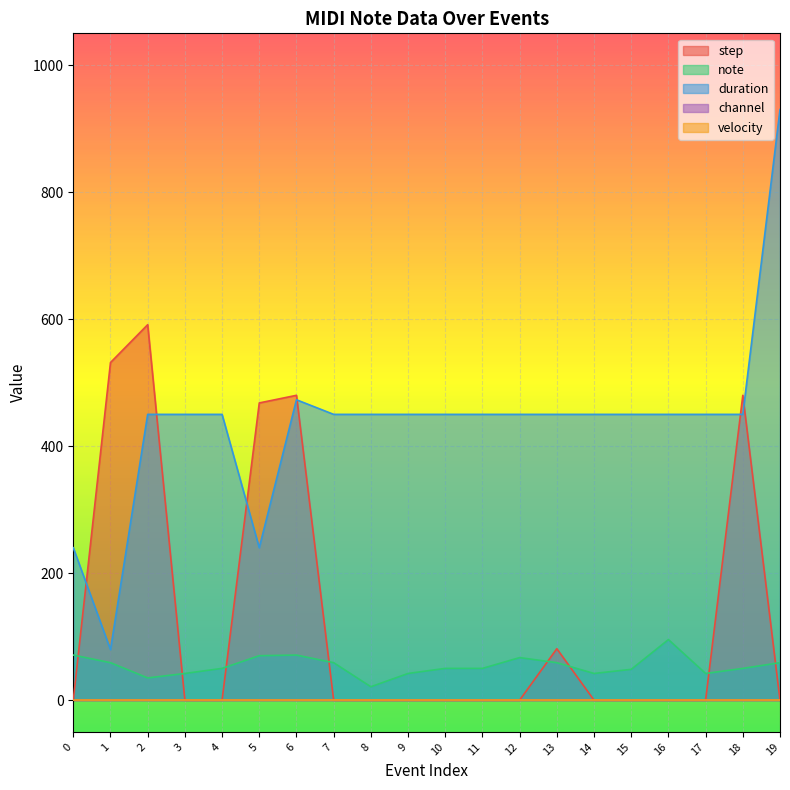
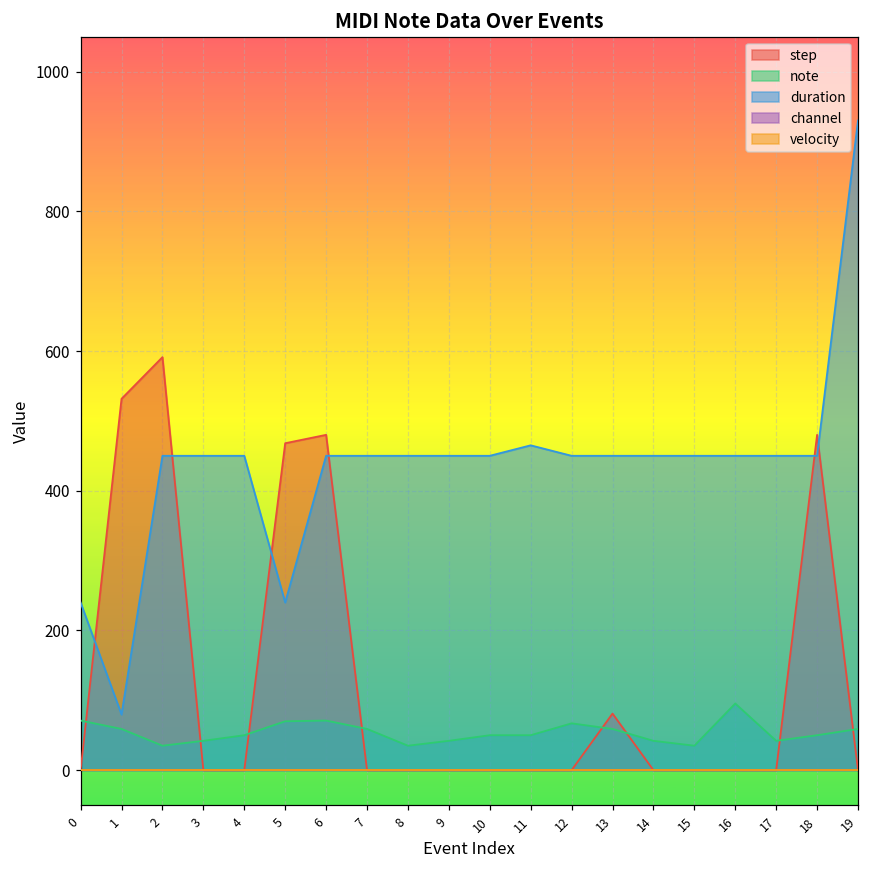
duration, 6: 470 -> 450
note, 8: 20 -> 40
duration, 11: 450 -> 470
note, 15: 50 -> 40
